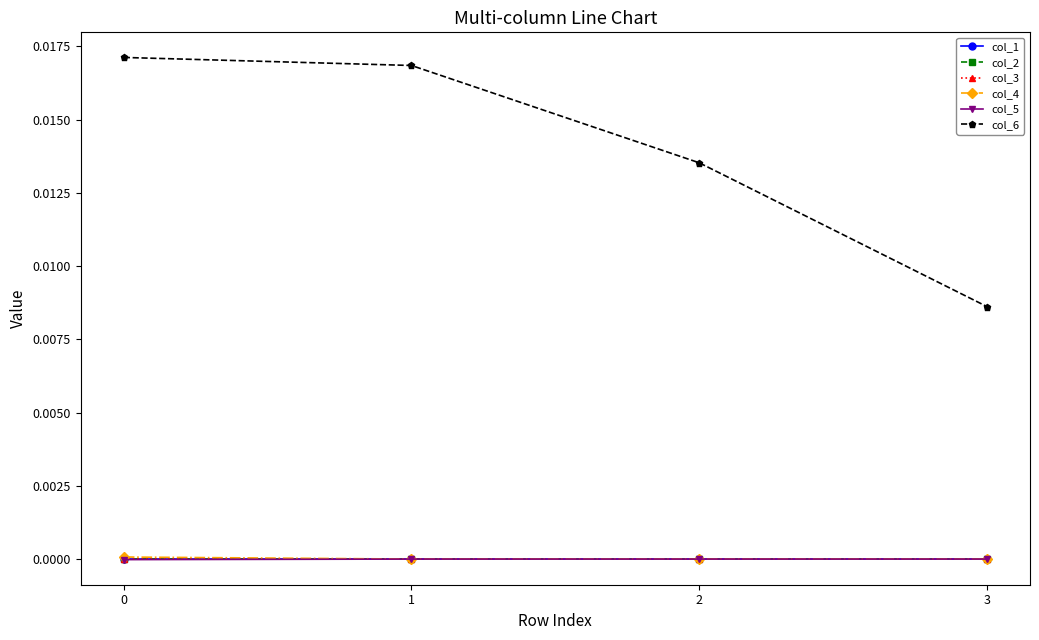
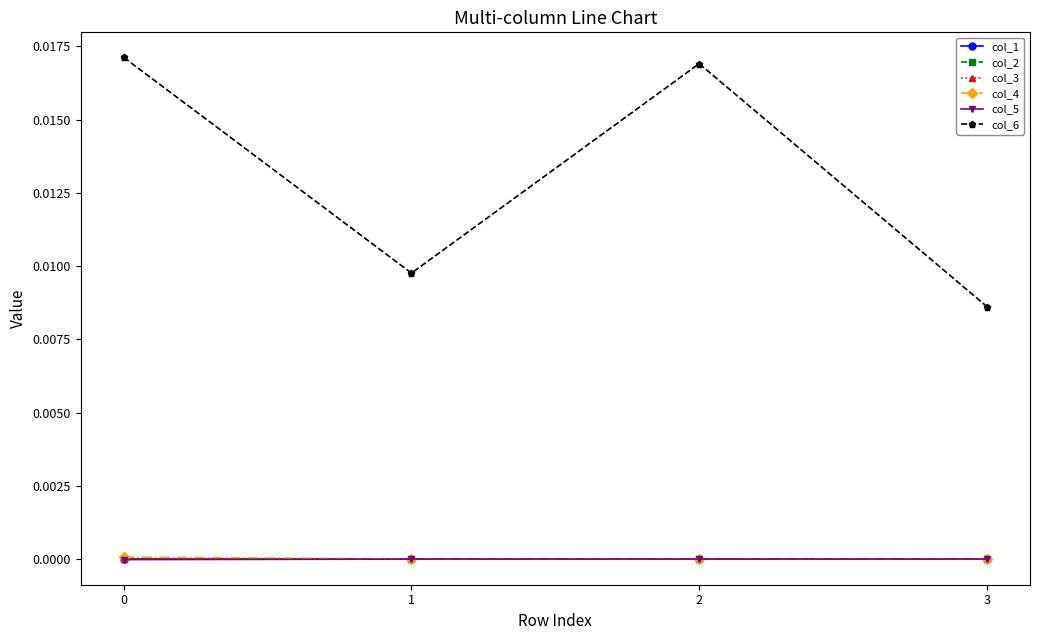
col_6, 1: 0.0168 -> 0.0098
col_6, 2: 0.0135 -> 0.0169
